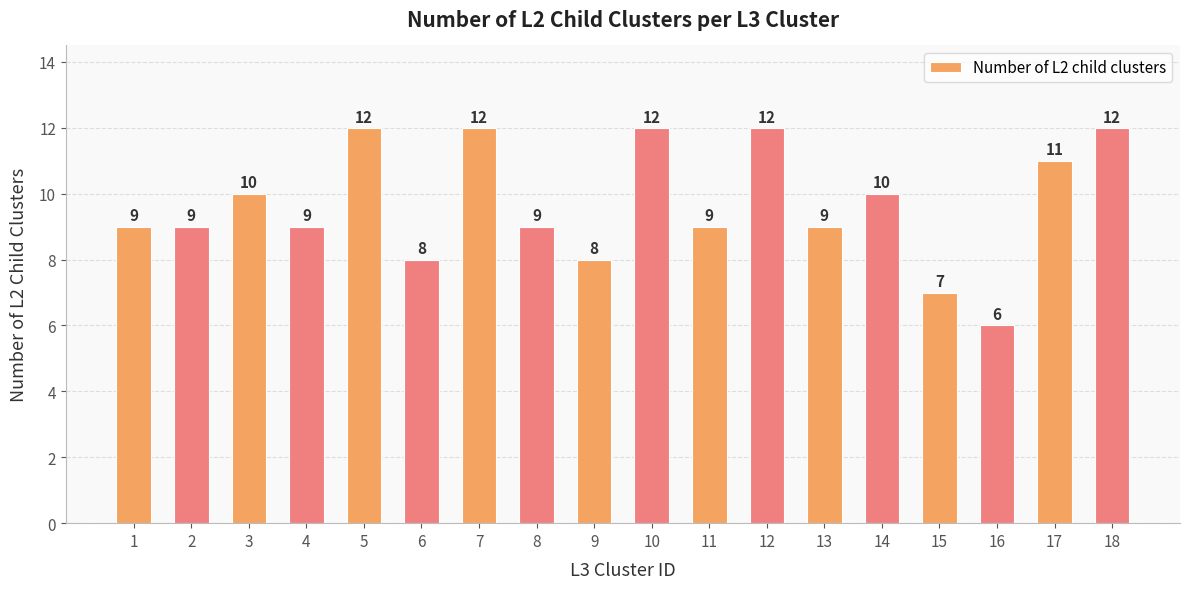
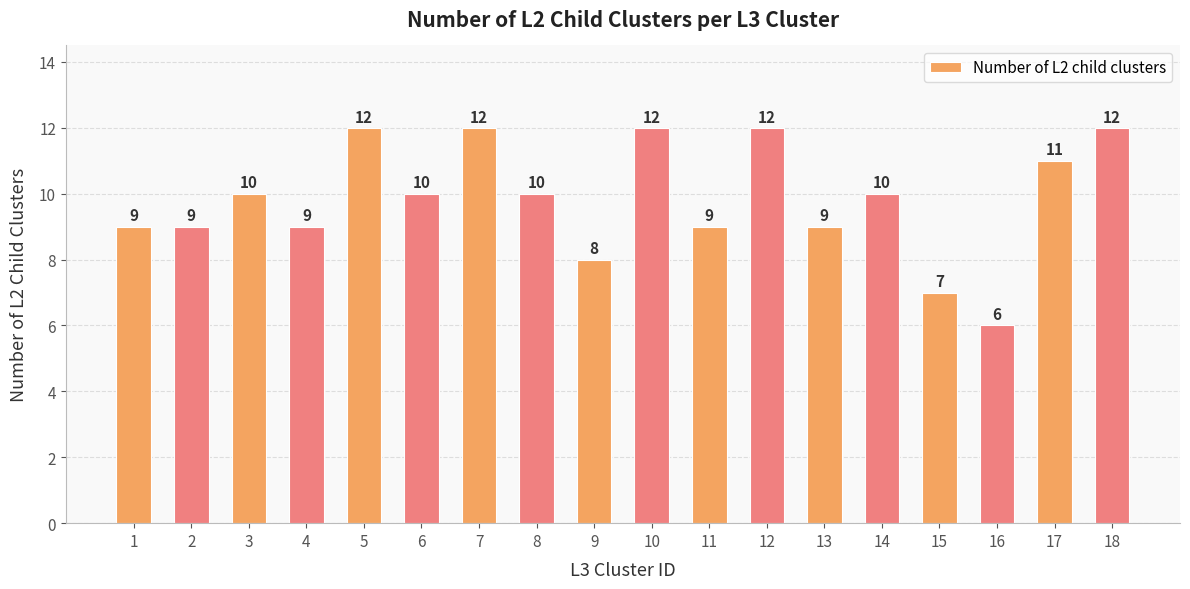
6: 8 -> 10
8: 9 -> 10
